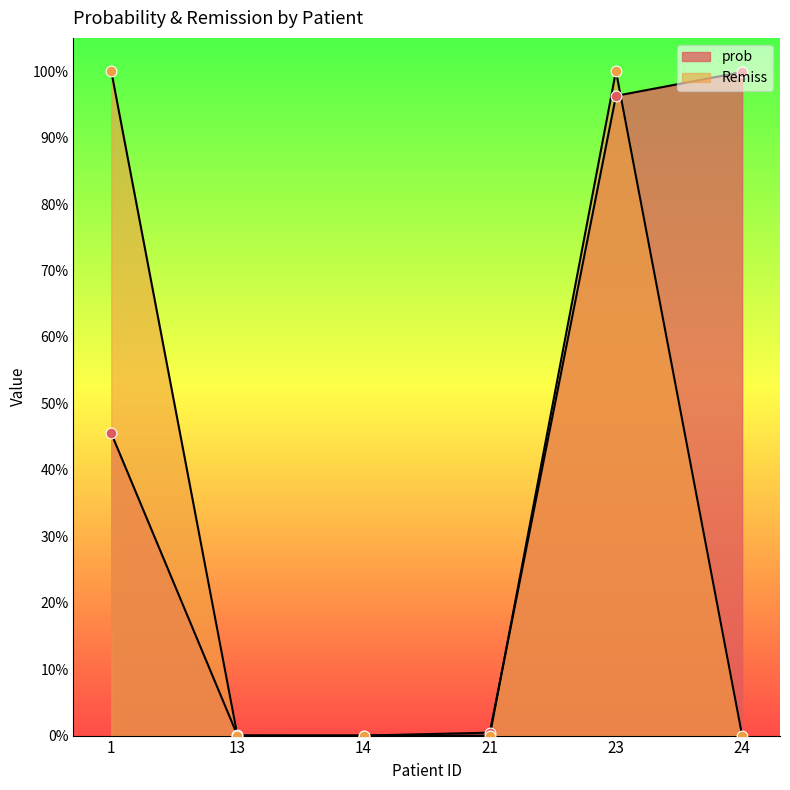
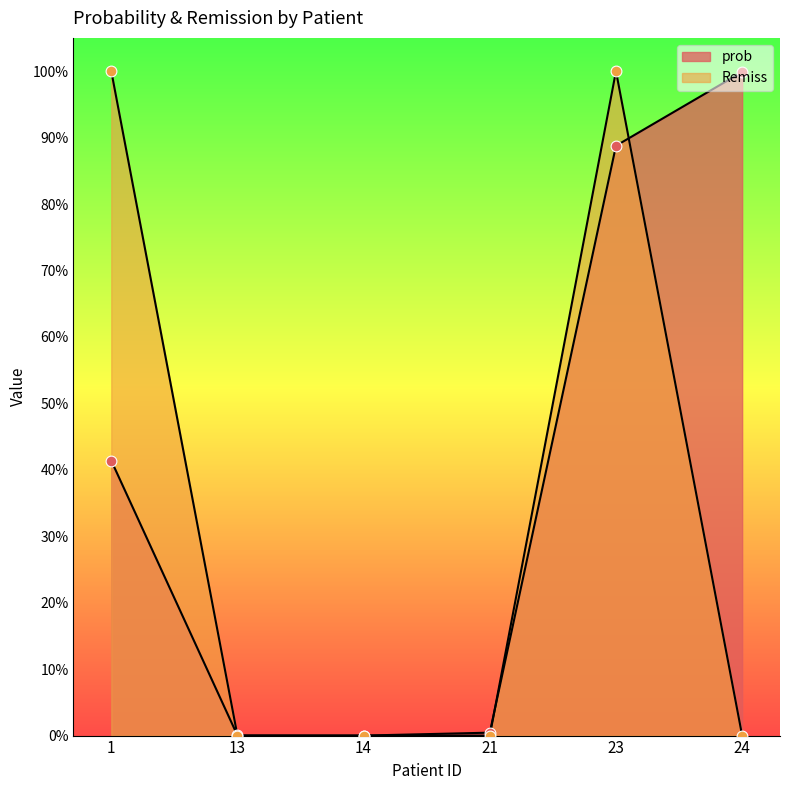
prob, 1: 45% -> 41%
prob, 23: 96% -> 89%
